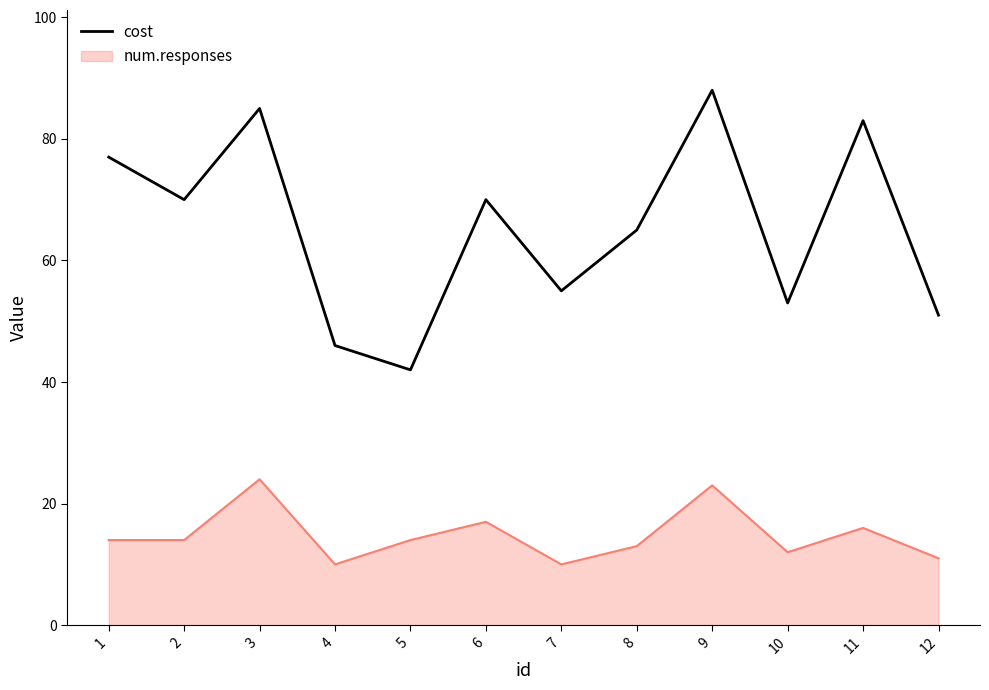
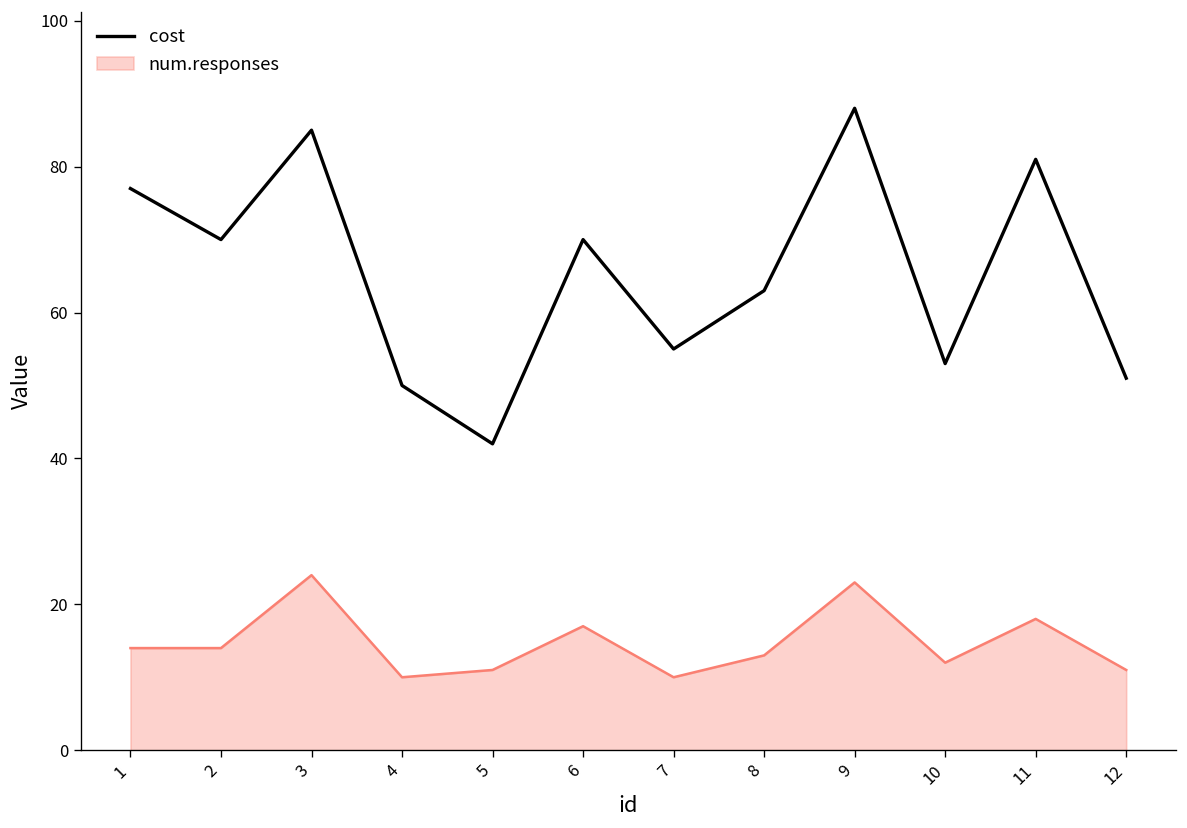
cost, 4: 46 -> 50
num.responses, 5: 14 -> 11
cost, 8: 65 -> 63
cost, 11: 83 -> 81
num.responses, 11: 16 -> 18
